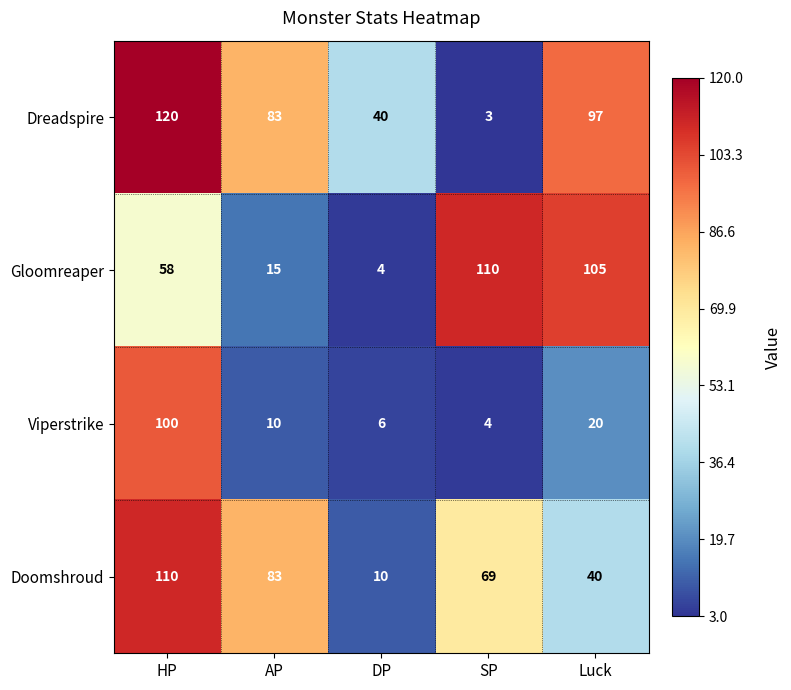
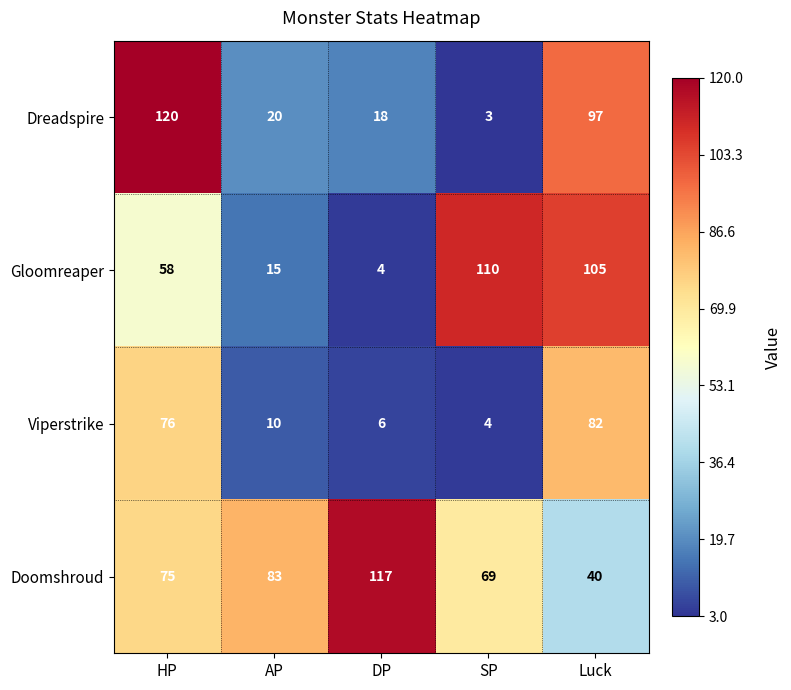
Dreadspire, AP: 83 -> 20
Dreadspire, DP: 40 -> 18
Viperstrike, HP: 100 -> 76
Viperstrike, Luck: 20 -> 82
Doomshroud, HP: 110 -> 75
Doomshroud, DP: 10 -> 117
